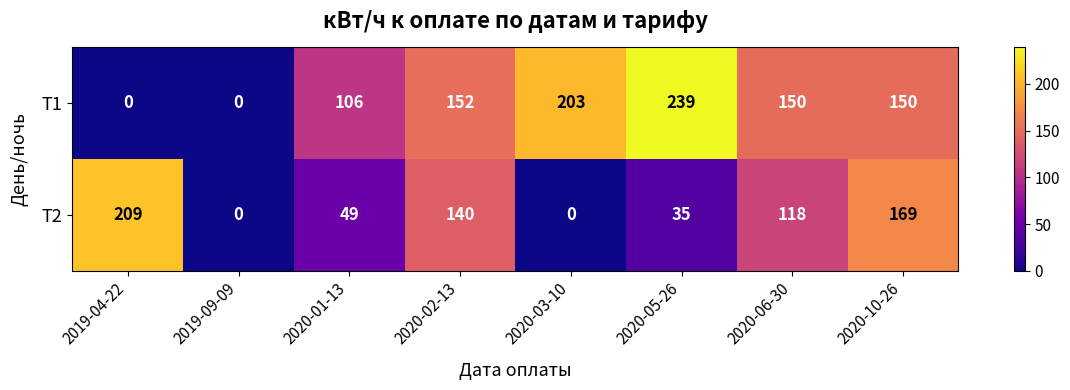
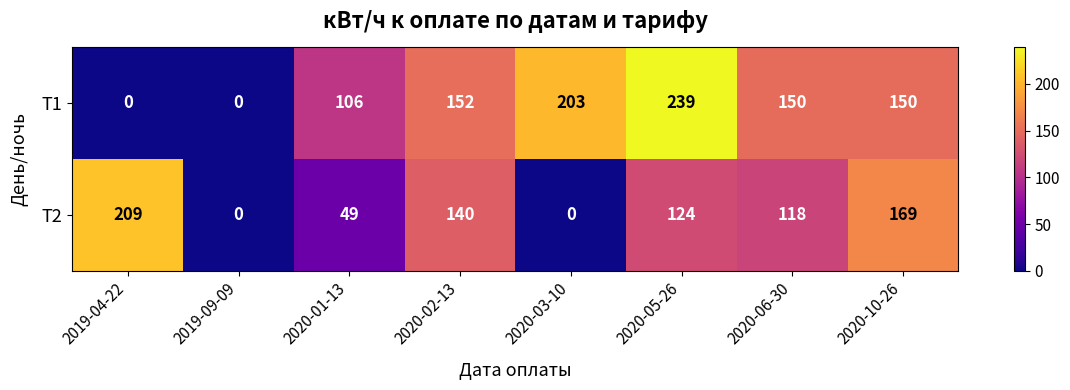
Т2, 2020-05-26: 35 -> 124
